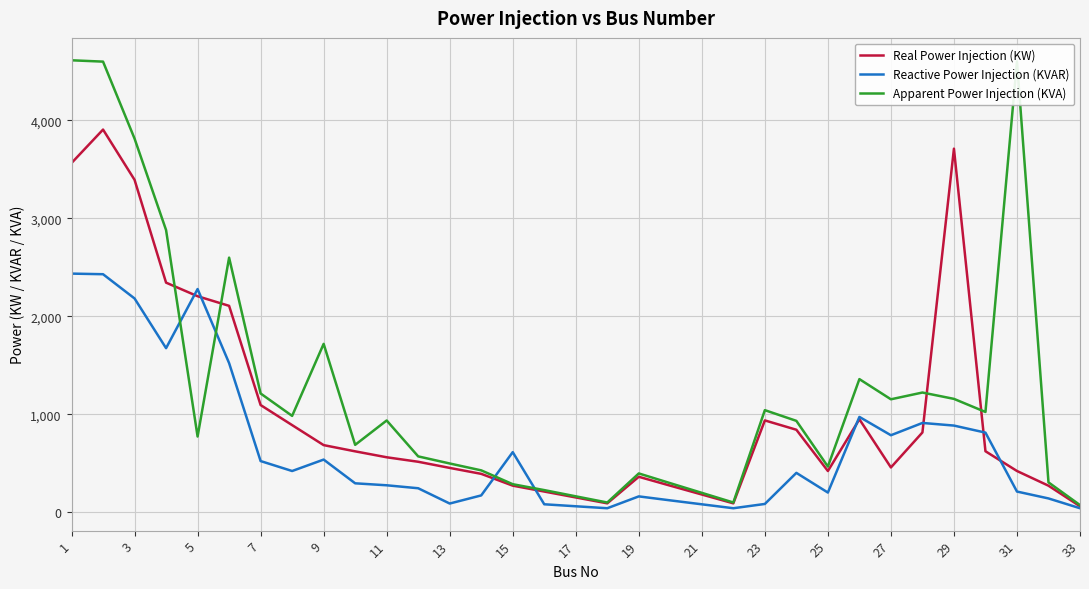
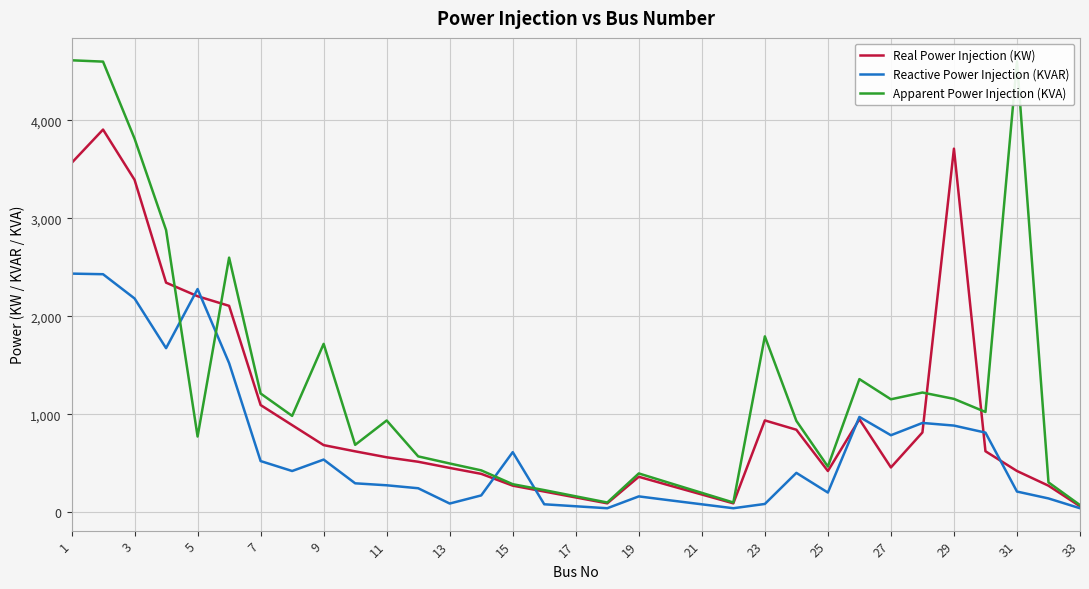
Apparent Power Injection (KVA), 23: 1,000 -> 1,800
